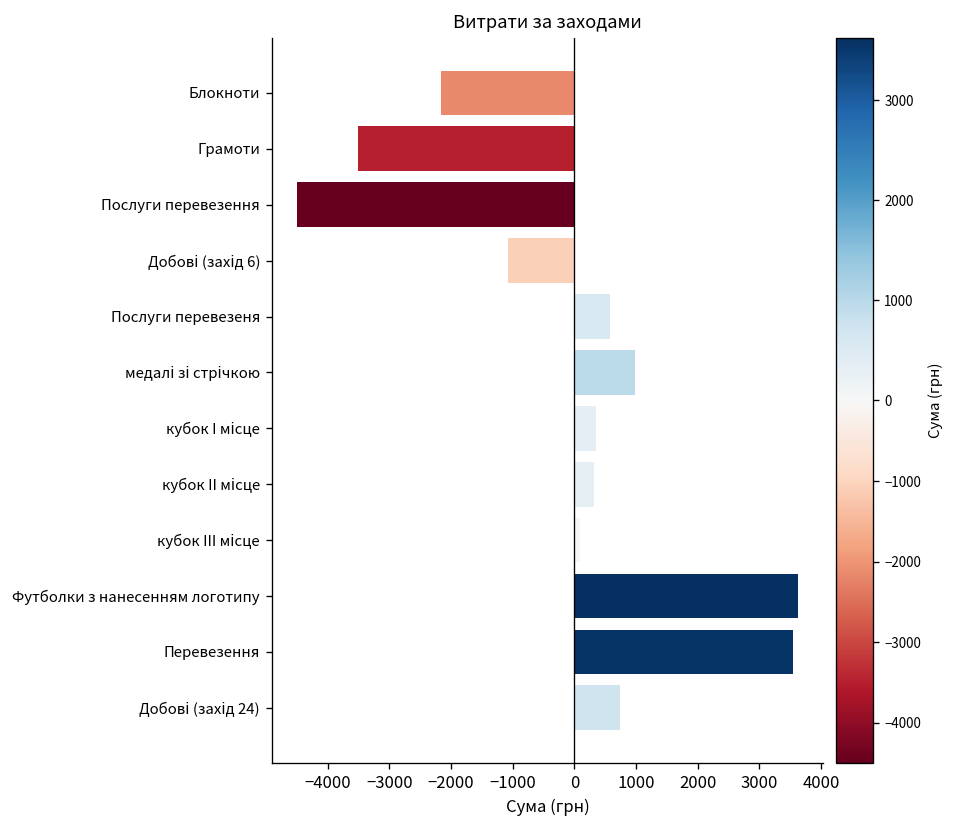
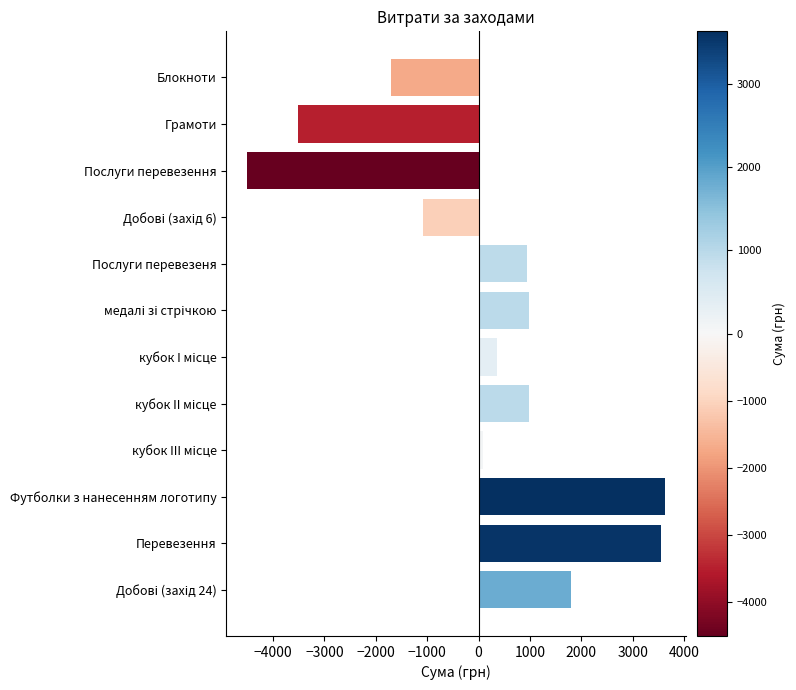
Блокноти: -2200 -> -1700
Послуги перевезеня: 600 -> 1000
кубок II місце: 300 -> 1000
Добові (захід 24): 700 -> 1800
